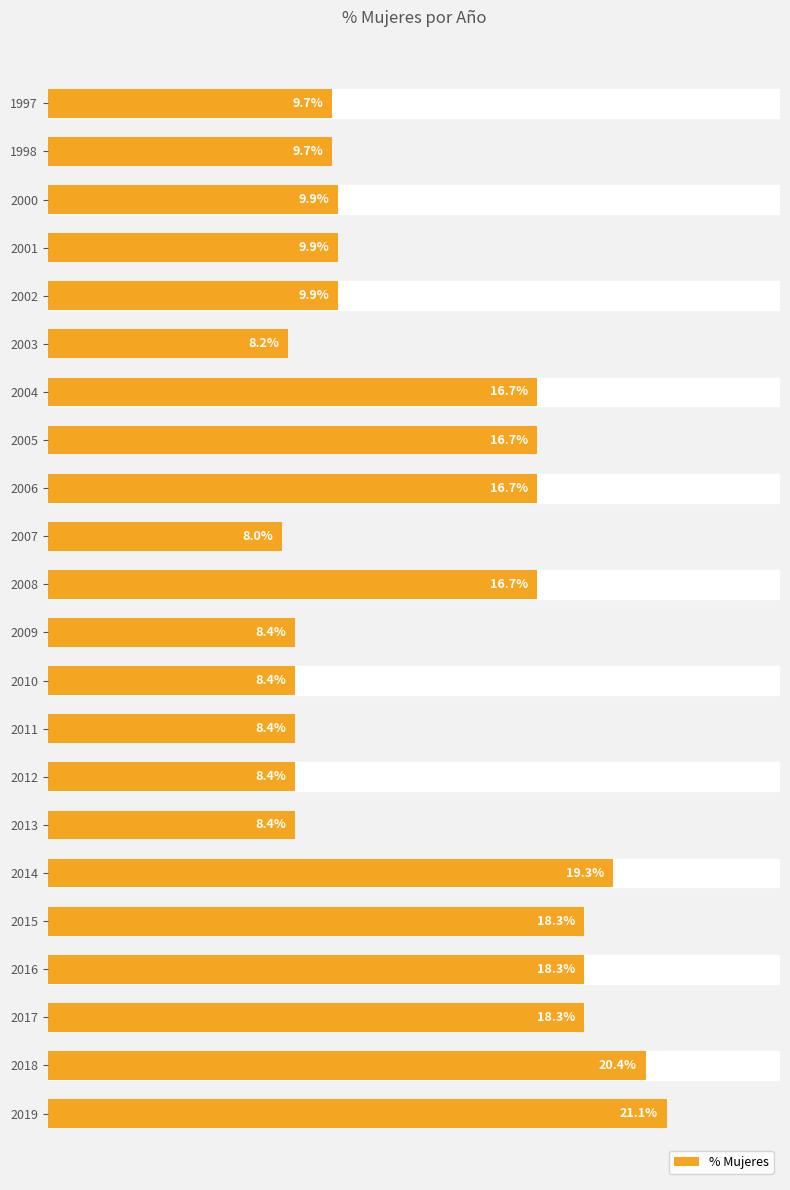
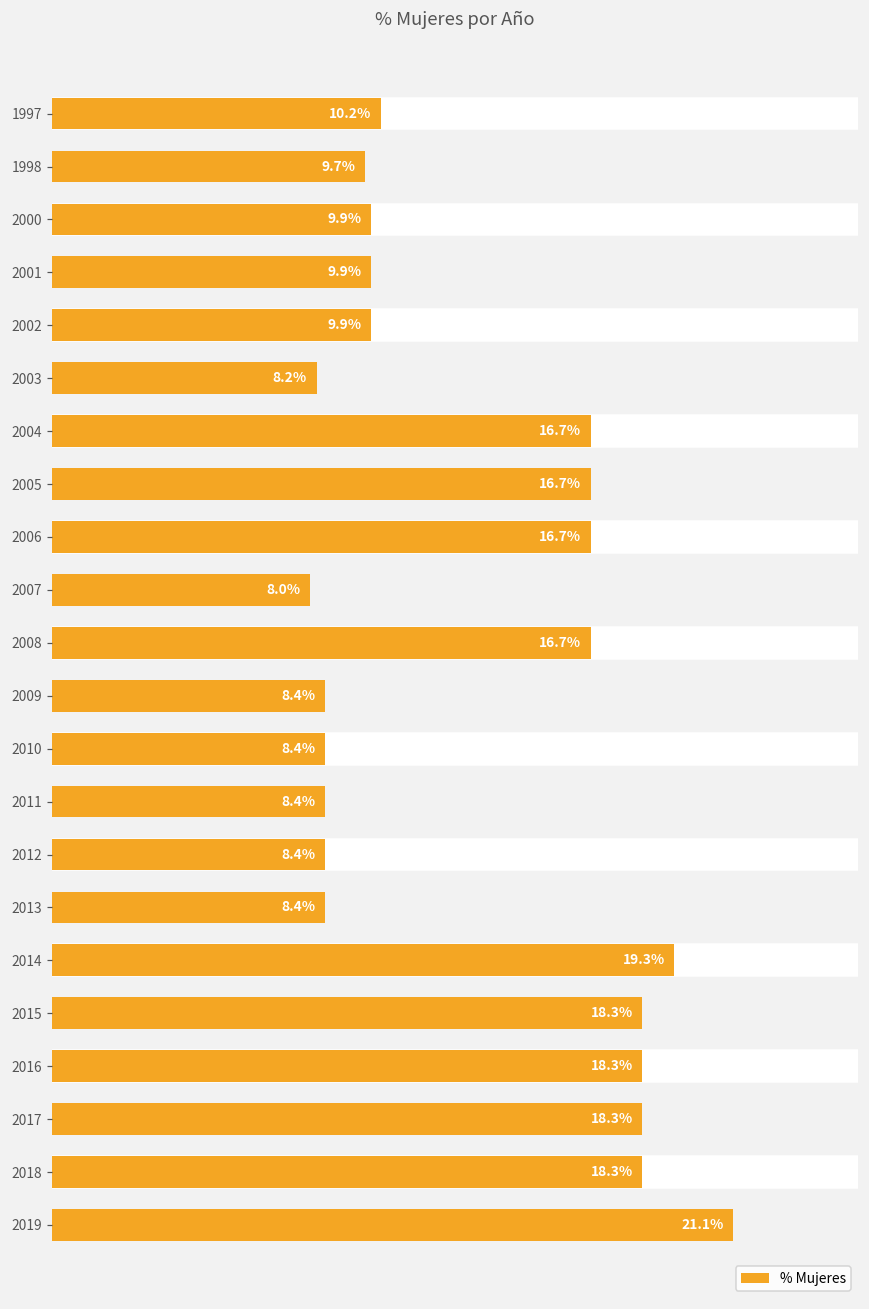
1997: 9.7% -> 10.2%
2018: 20.4% -> 18.3%
